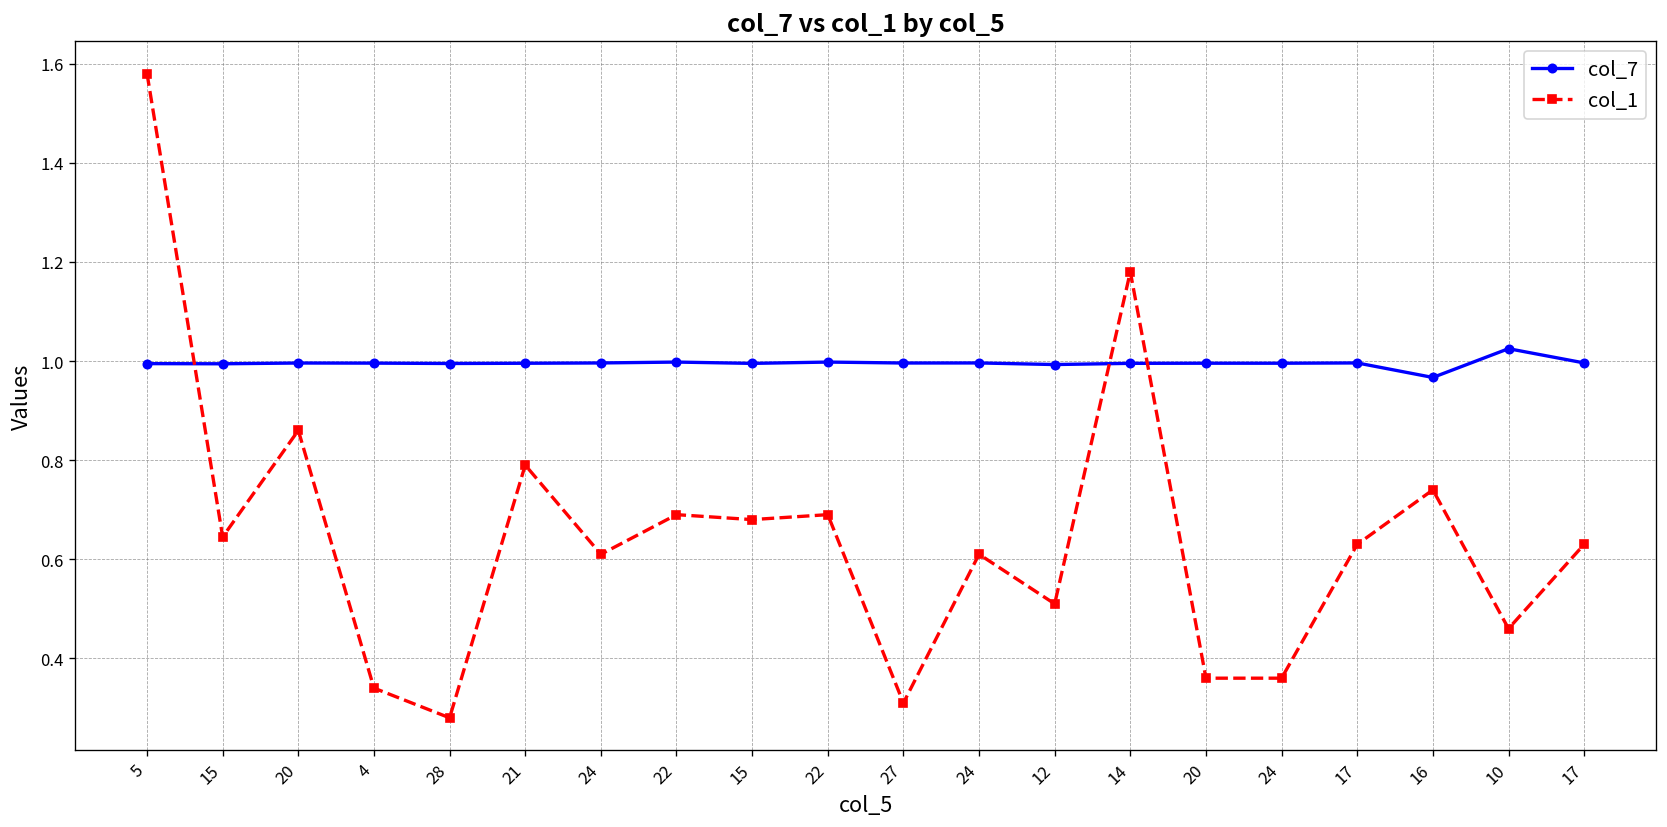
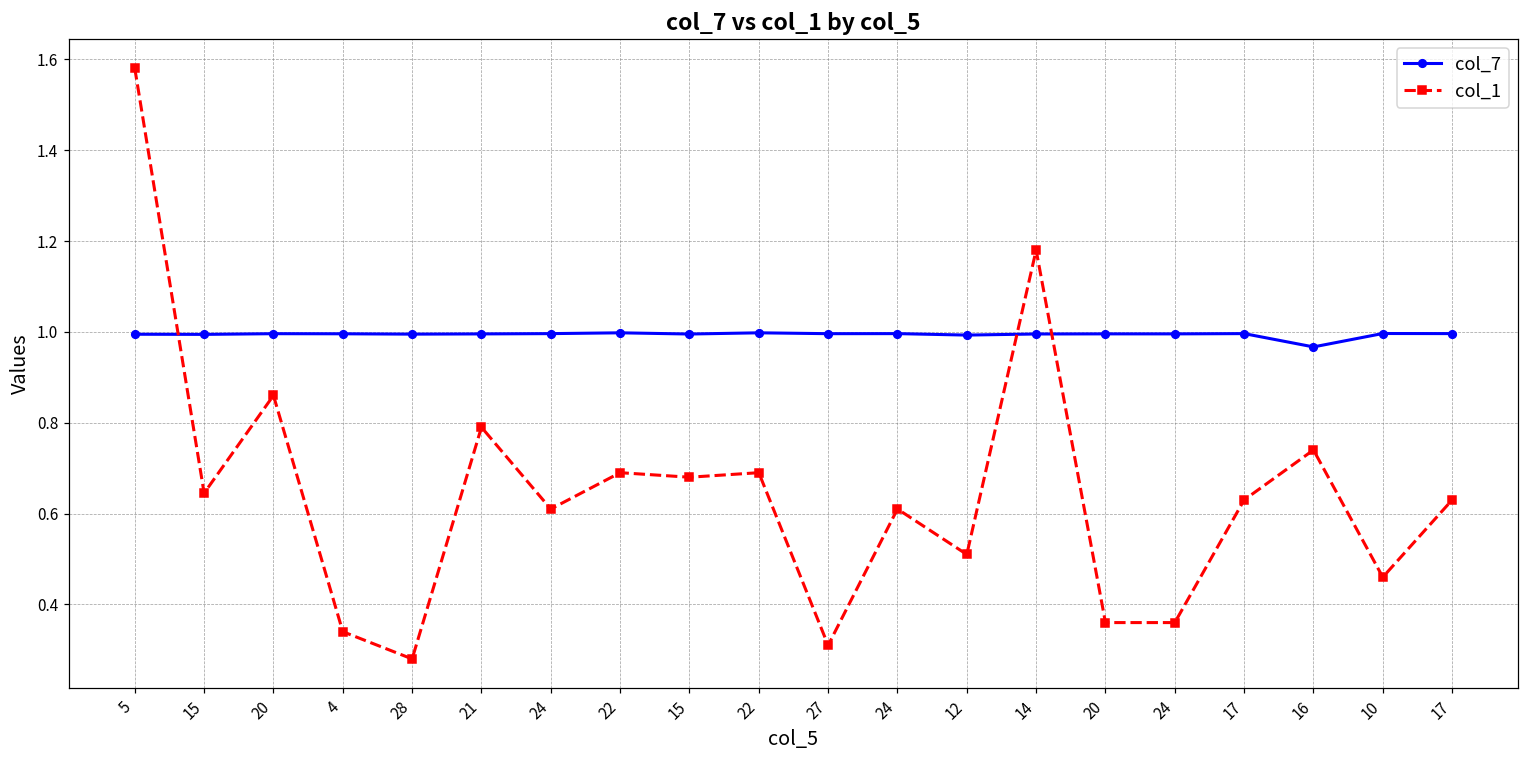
col_7, 10: 1.02 -> 1.00
